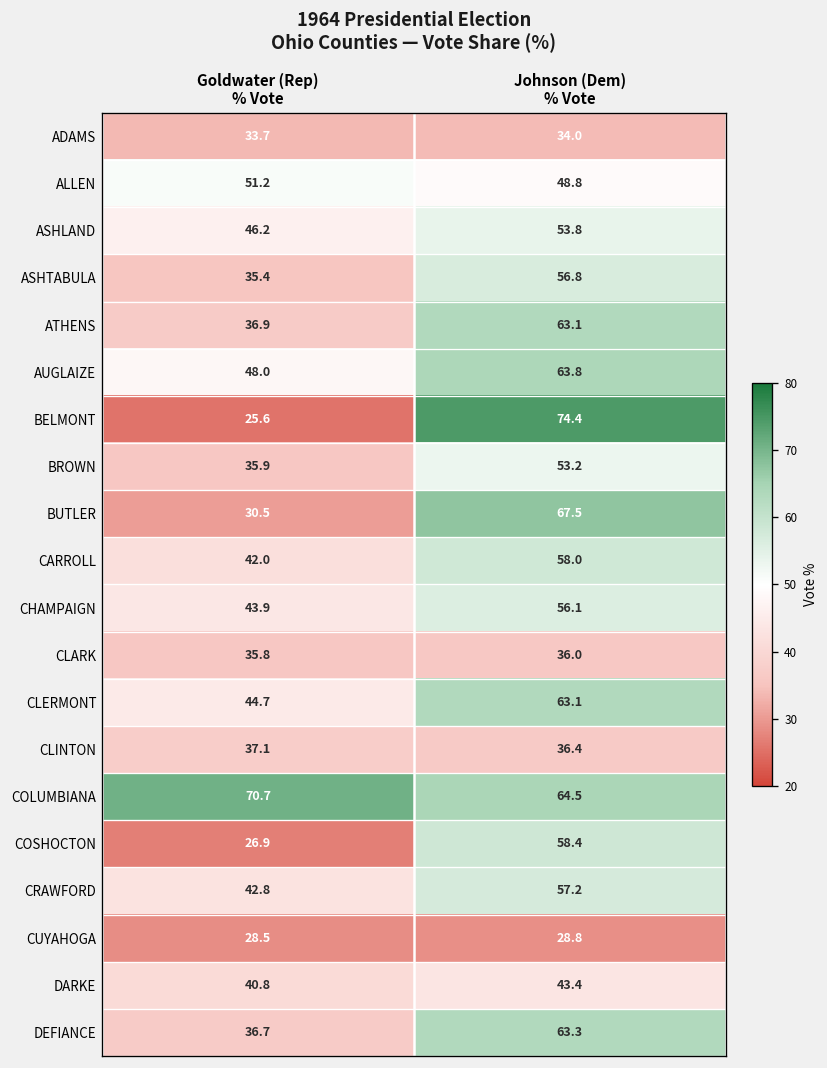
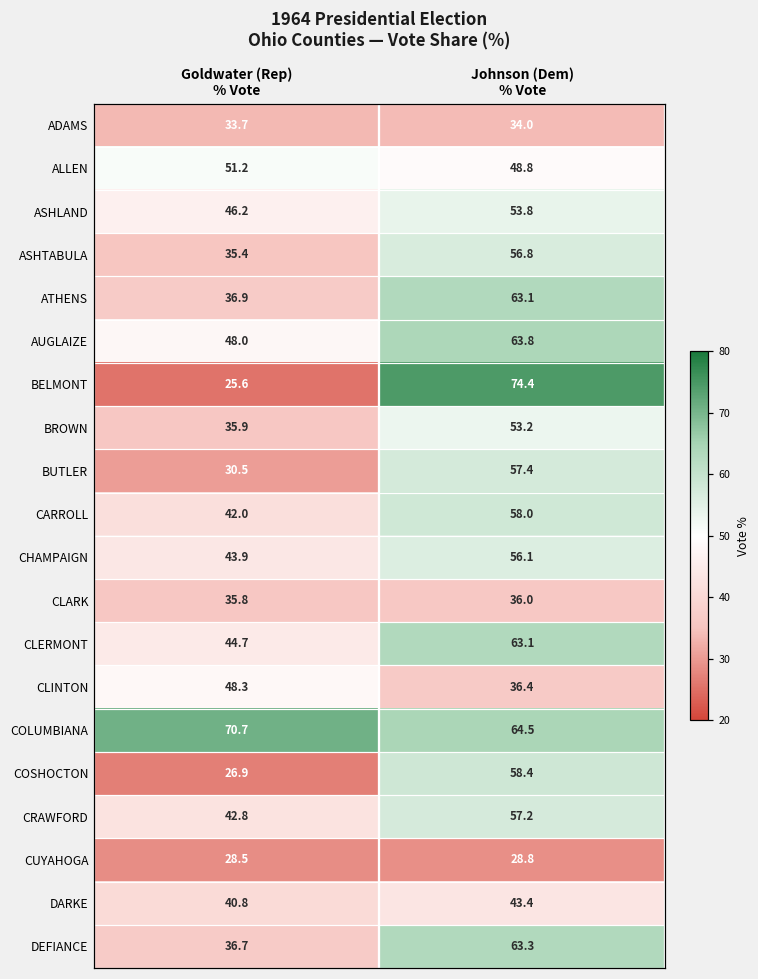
BUTLER, Johnson (Dem) % Vote: 67.5 -> 57.4
CLINTON, Goldwater (Rep) % Vote: 37.1 -> 48.3
